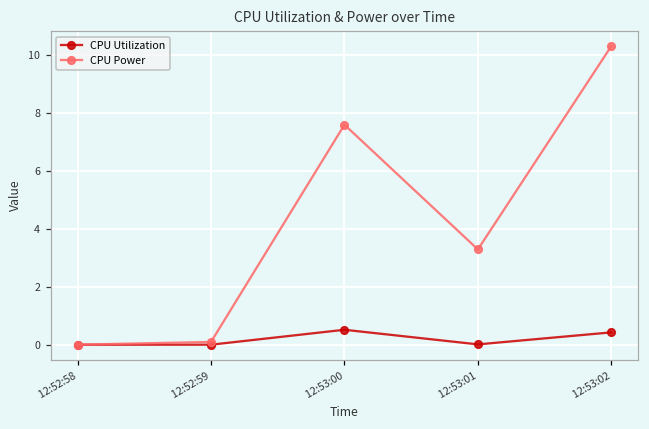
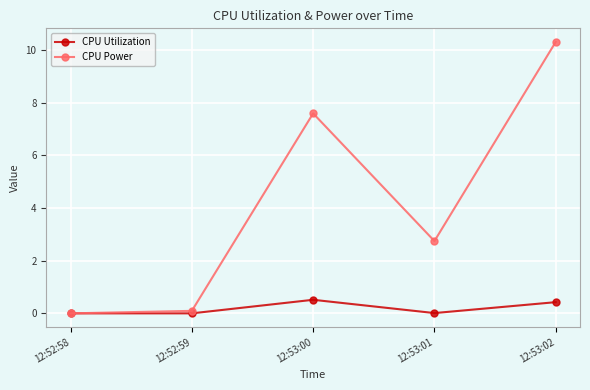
CPU Power, 12:53:01: 3.3 -> 2.7
